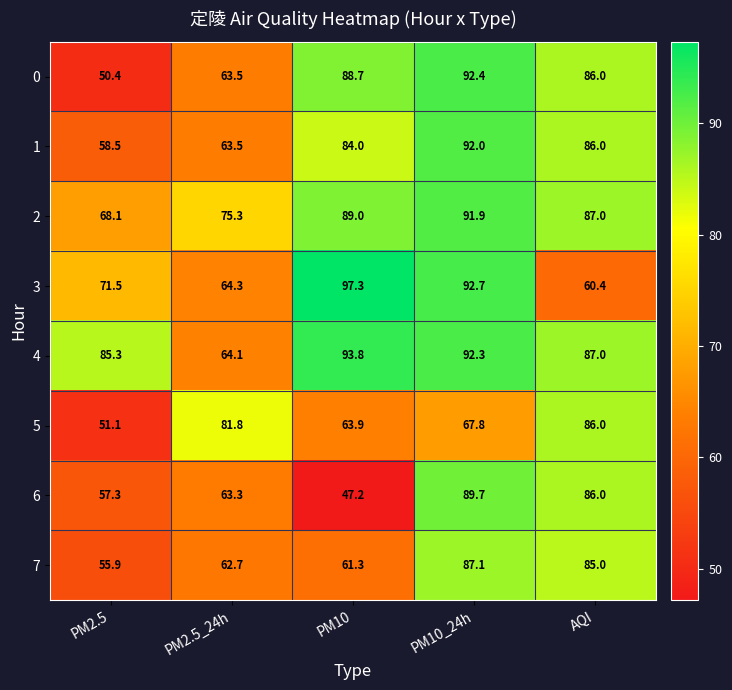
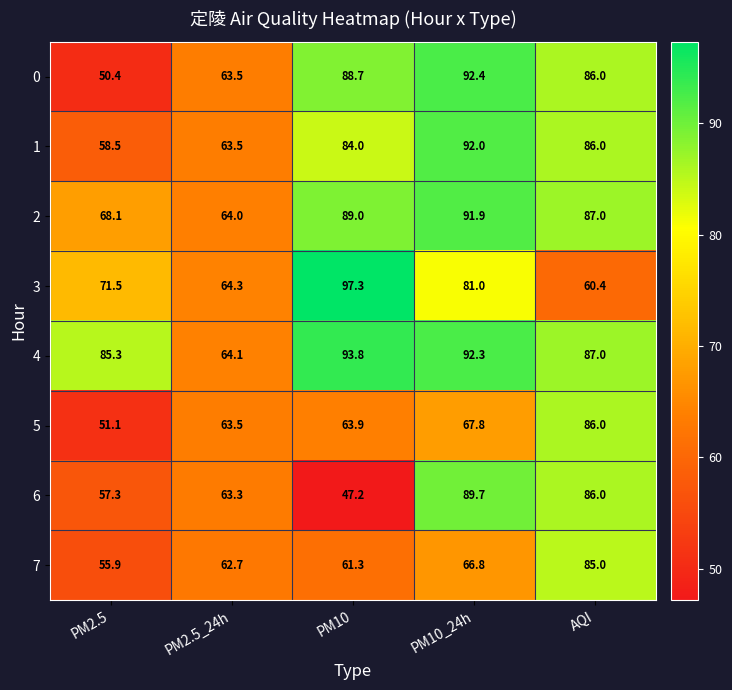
2, PM2.5_24h: 75.3 -> 64.0
3, PM10_24h: 92.7 -> 81.0
5, PM2.5_24h: 81.8 -> 63.5
7, PM10_24h: 87.1 -> 66.8
